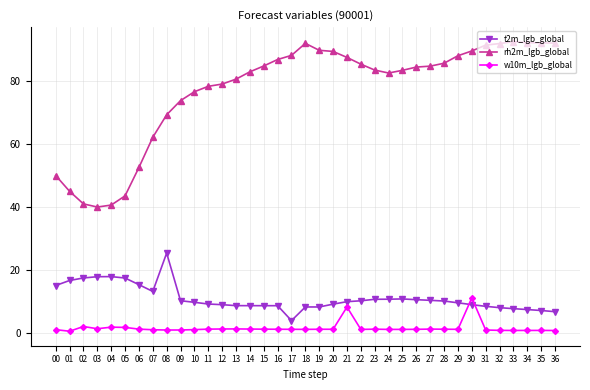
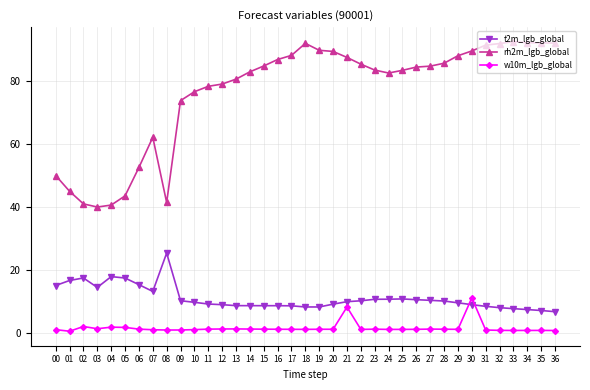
t2m_lgb_global, 03: 18 -> 15
rh2m_lgb_global, 08: 69 -> 41
t2m_lgb_global, 17: 4 -> 9
